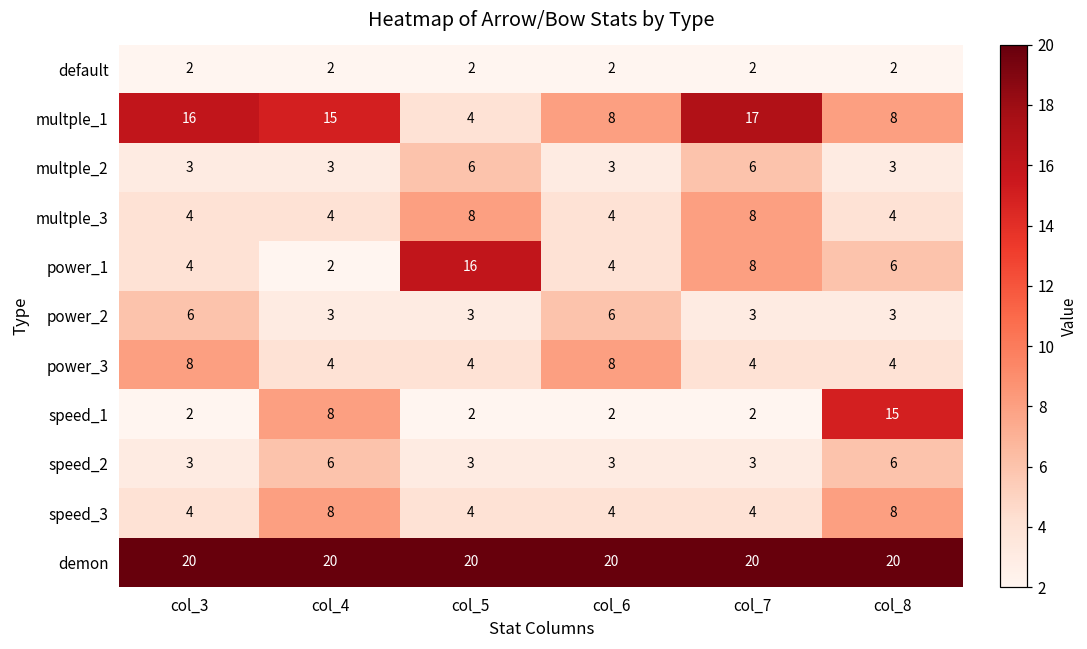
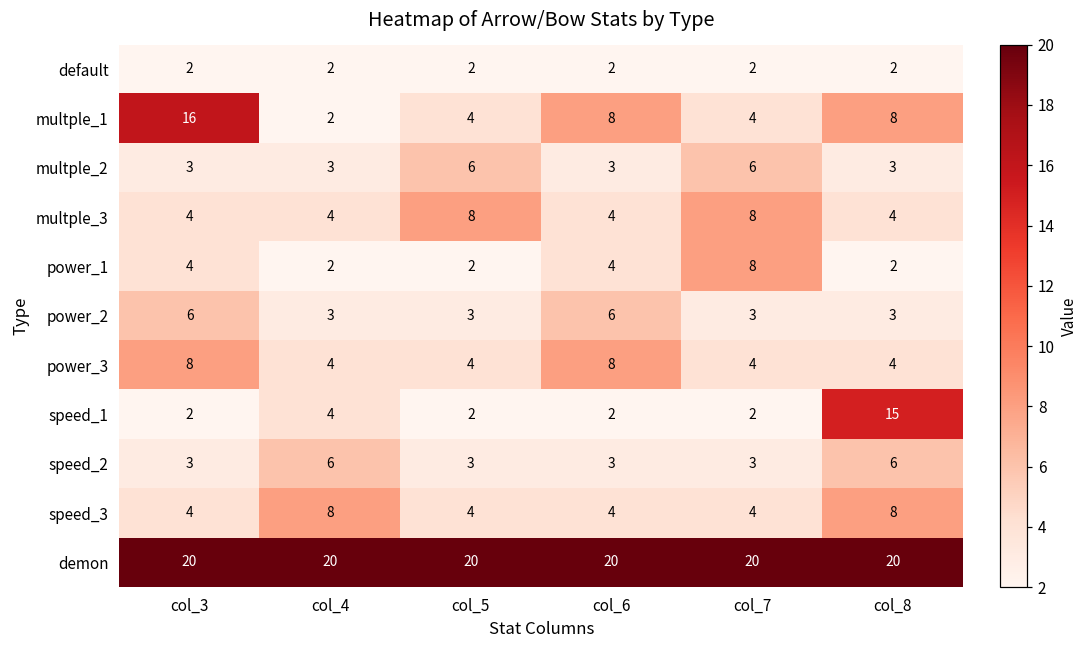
multple_1, col_4: 15 -> 2
multple_1, col_7: 17 -> 4
power_1, col_5: 16 -> 2
power_1, col_8: 6 -> 2
speed_1, col_4: 8 -> 4
